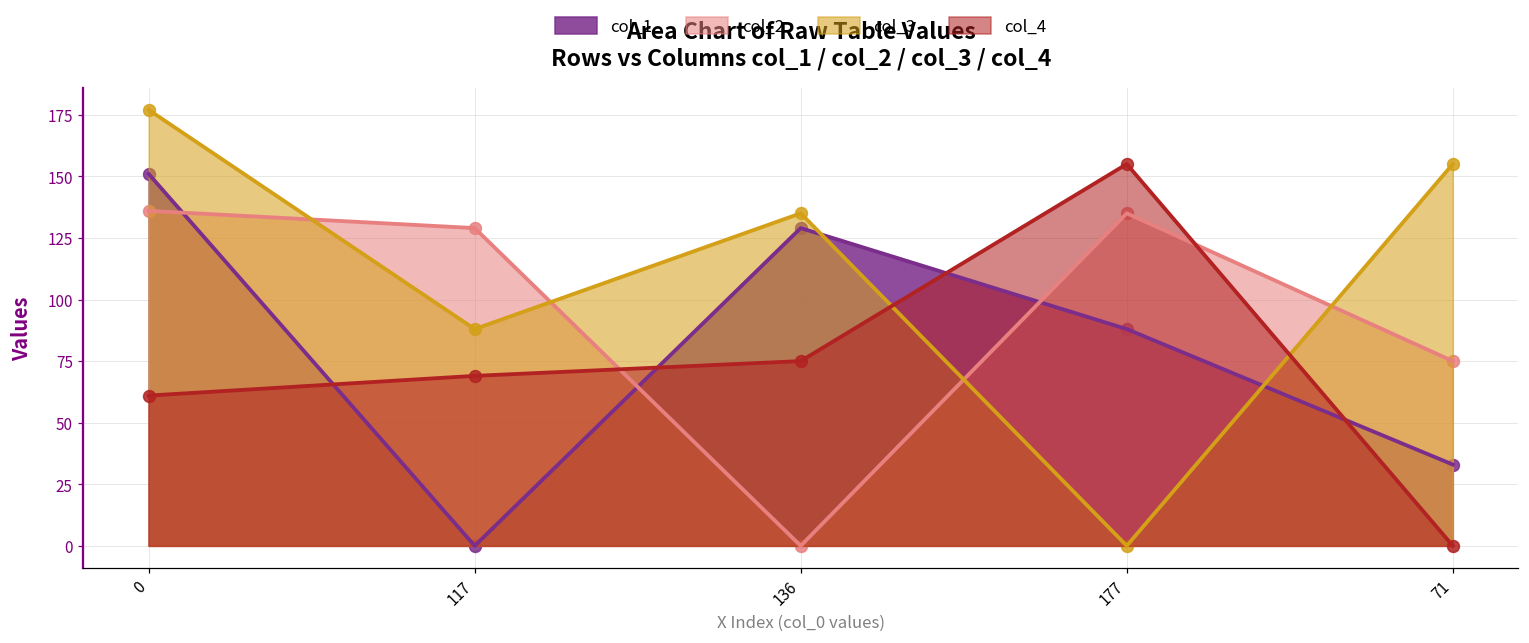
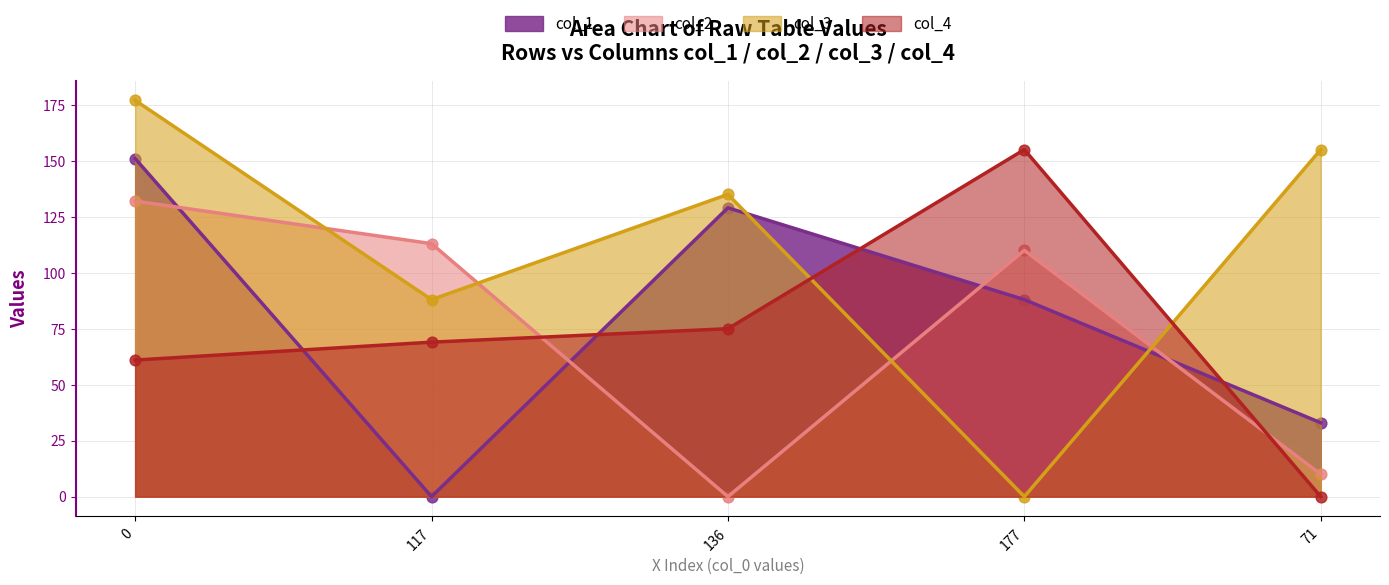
col_2, 0: 136 -> 132
col_2, 117: 129 -> 113
col_2, 177: 135 -> 110
col_2, 71: 75 -> 10
